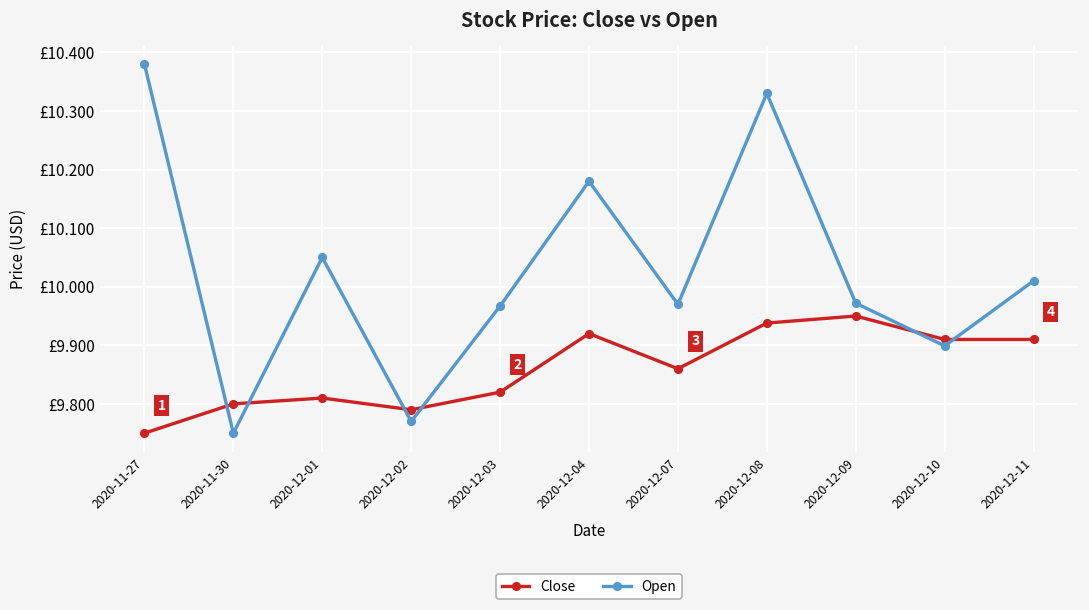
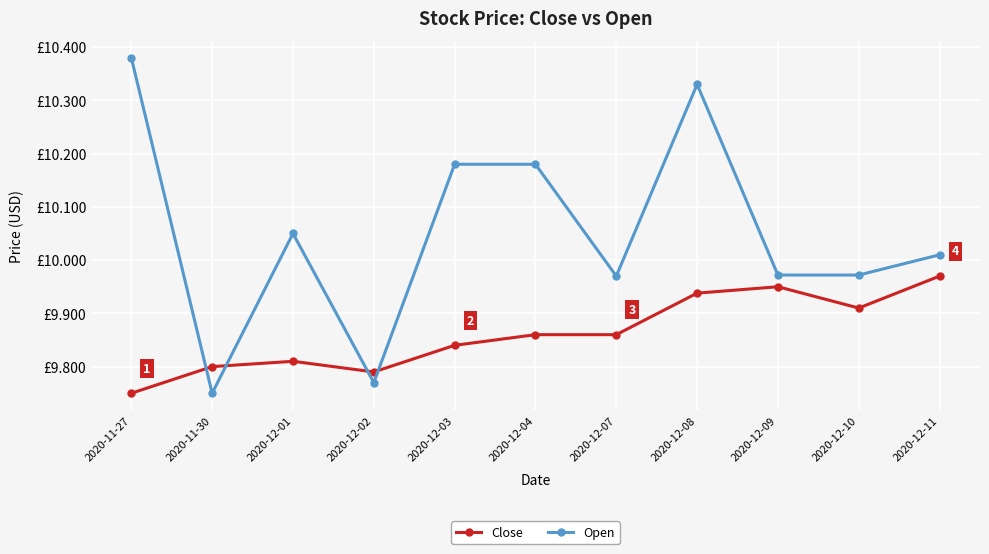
Close, 2020-12-03: £9.82 -> £9.84
Open, 2020-12-03: £9.97 -> £10.18
Close, 2020-12-04: £9.92 -> £9.86
Open, 2020-12-10: £9.90 -> £9.97
Close, 2020-12-11: £9.91 -> £9.97
